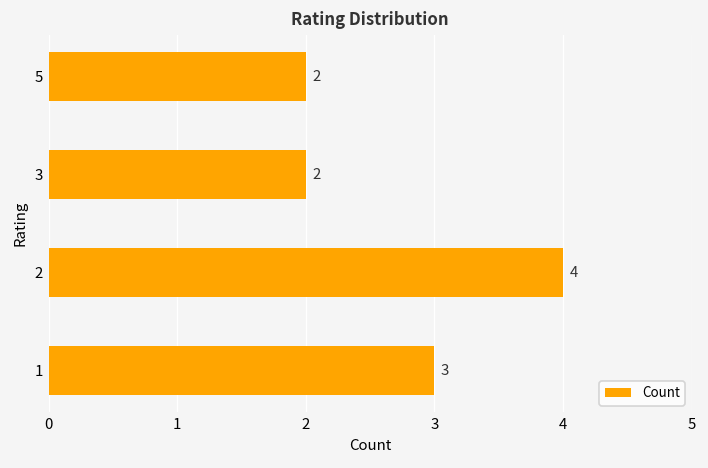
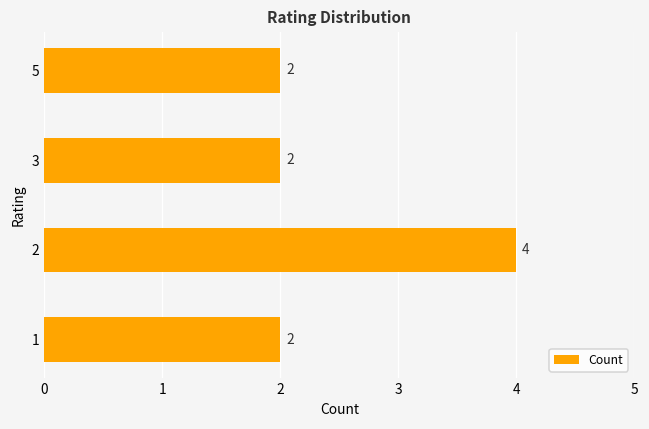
1: 3 -> 2
